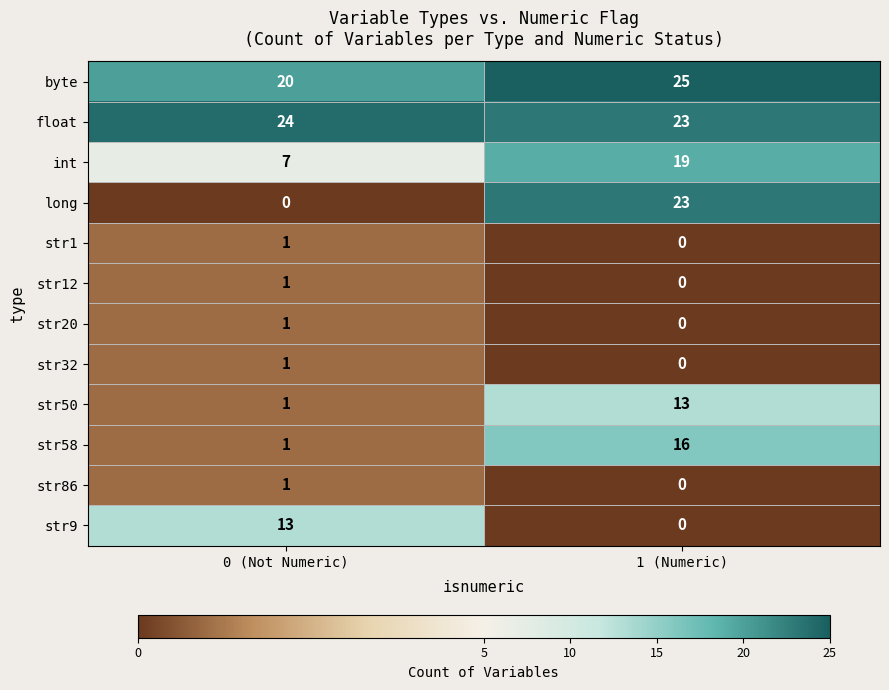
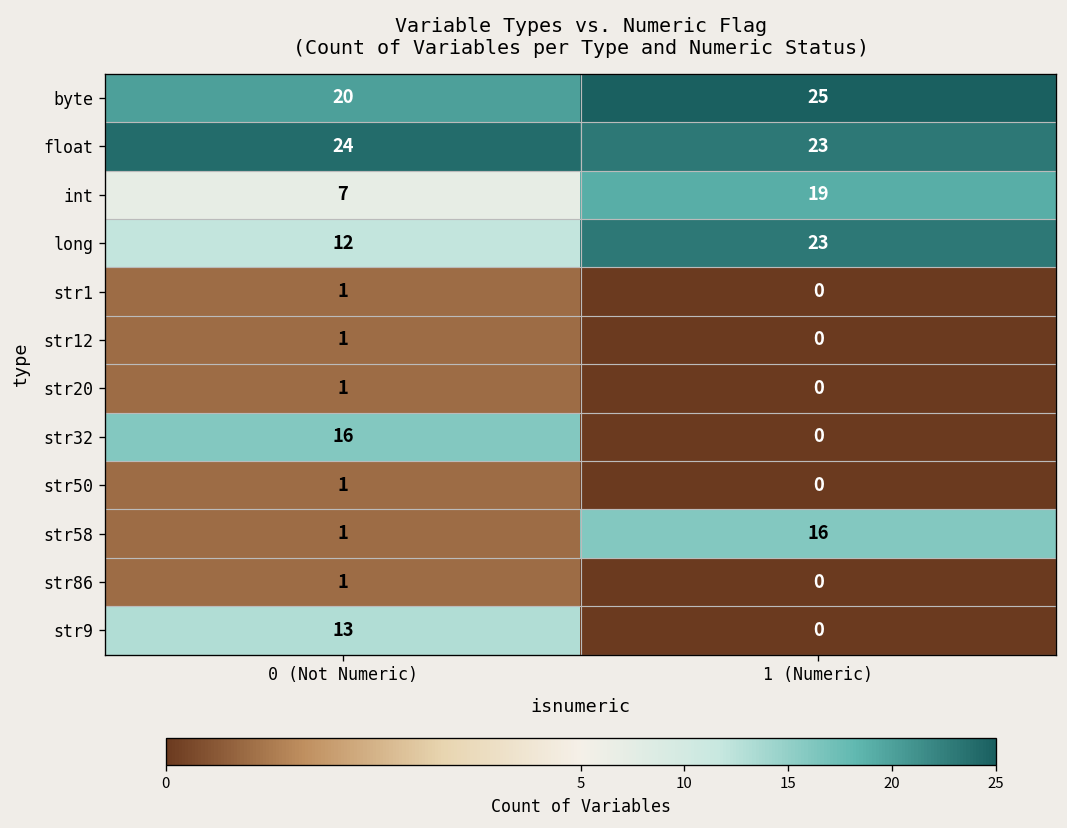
long, 0 (Not Numeric): 0 -> 12
str32, 0 (Not Numeric): 1 -> 16
str50, 1 (Numeric): 13 -> 0
